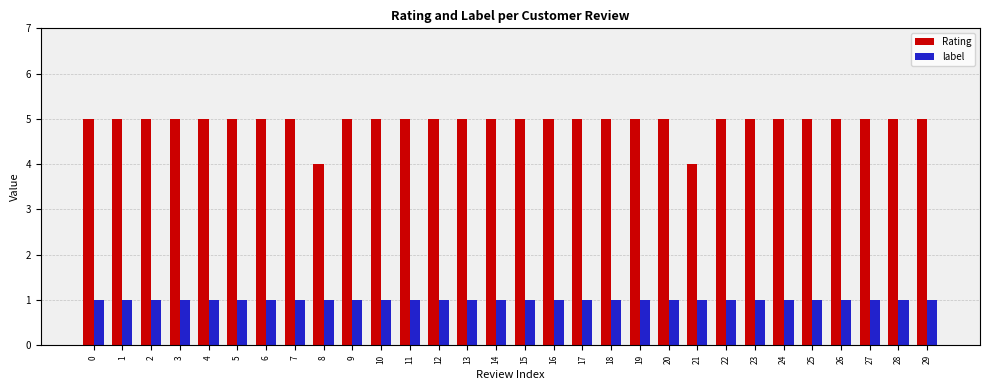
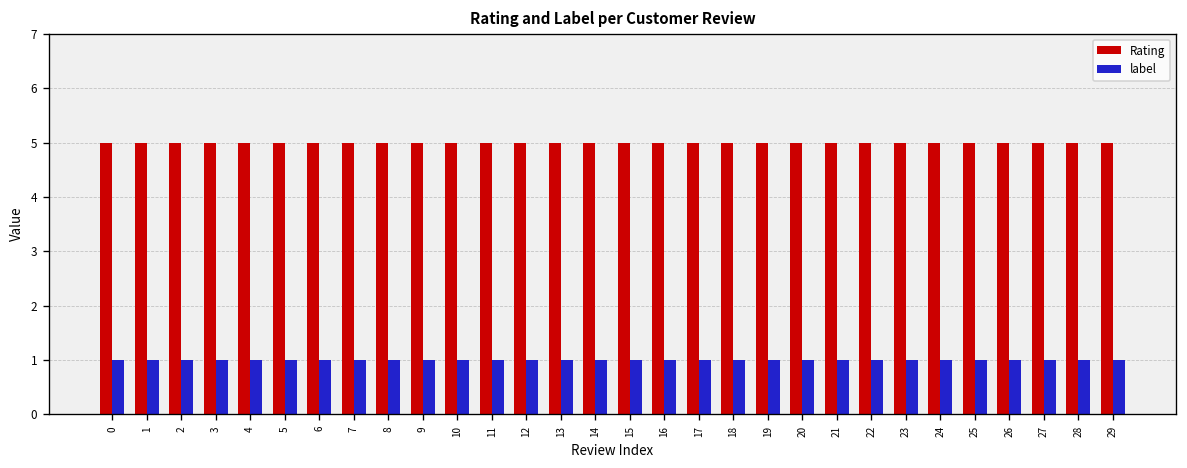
Rating, 8: 4 -> 5
Rating, 21: 4 -> 5
